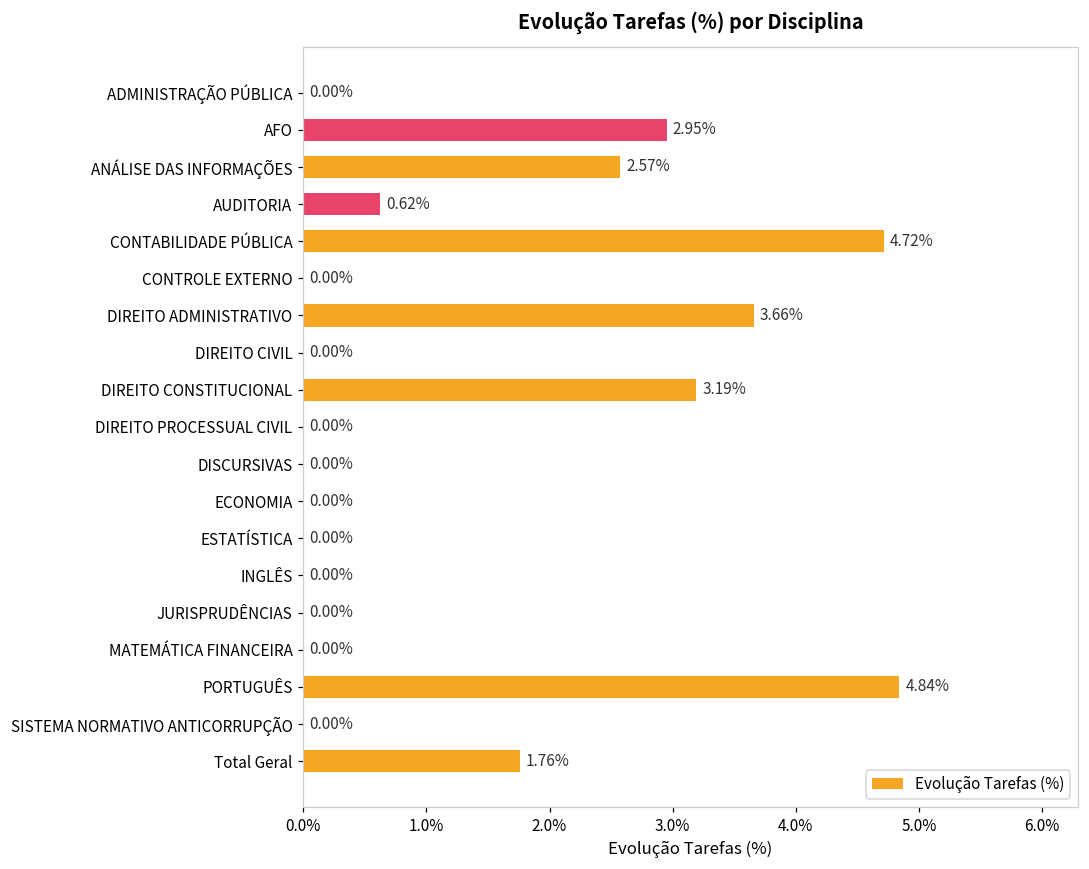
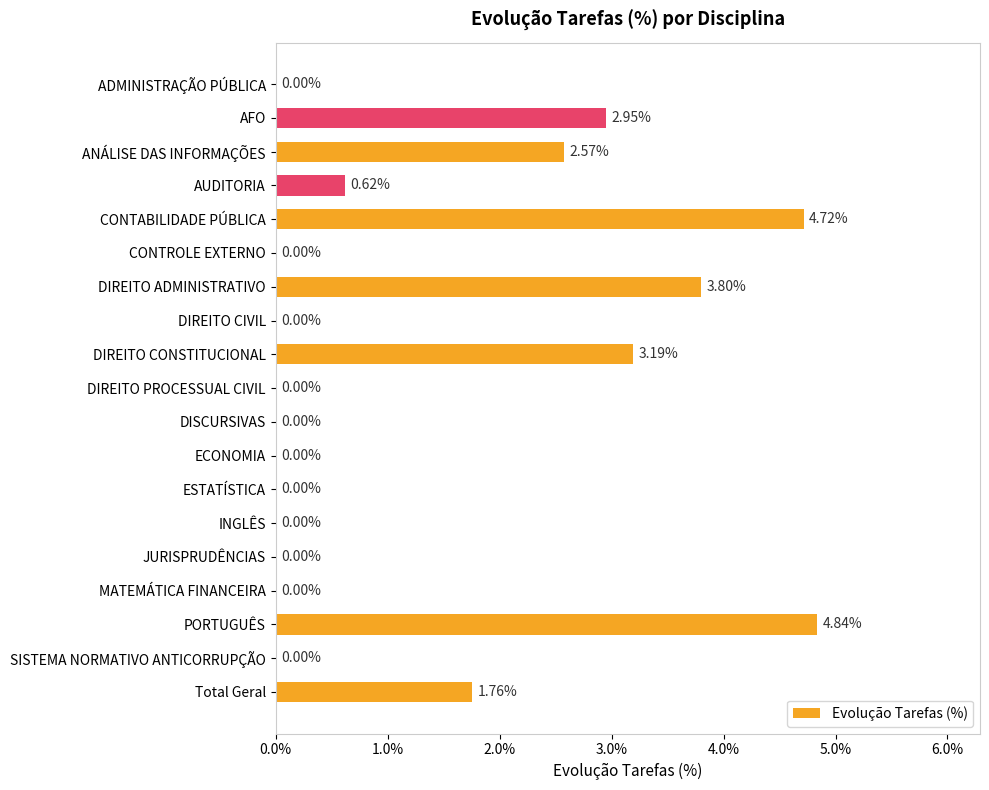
DIREITO ADMINISTRATIVO: 3.66% -> 3.80%
